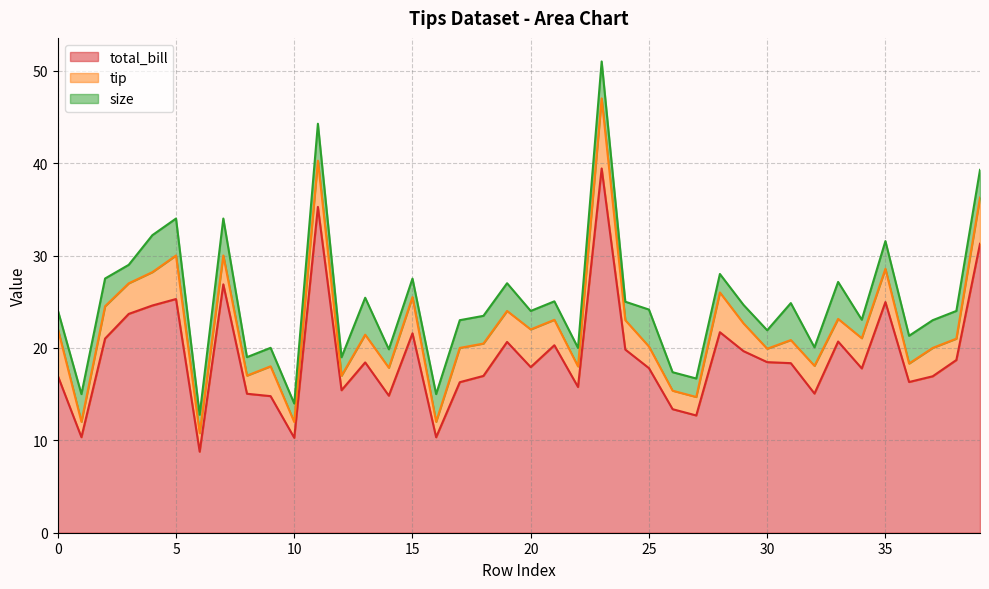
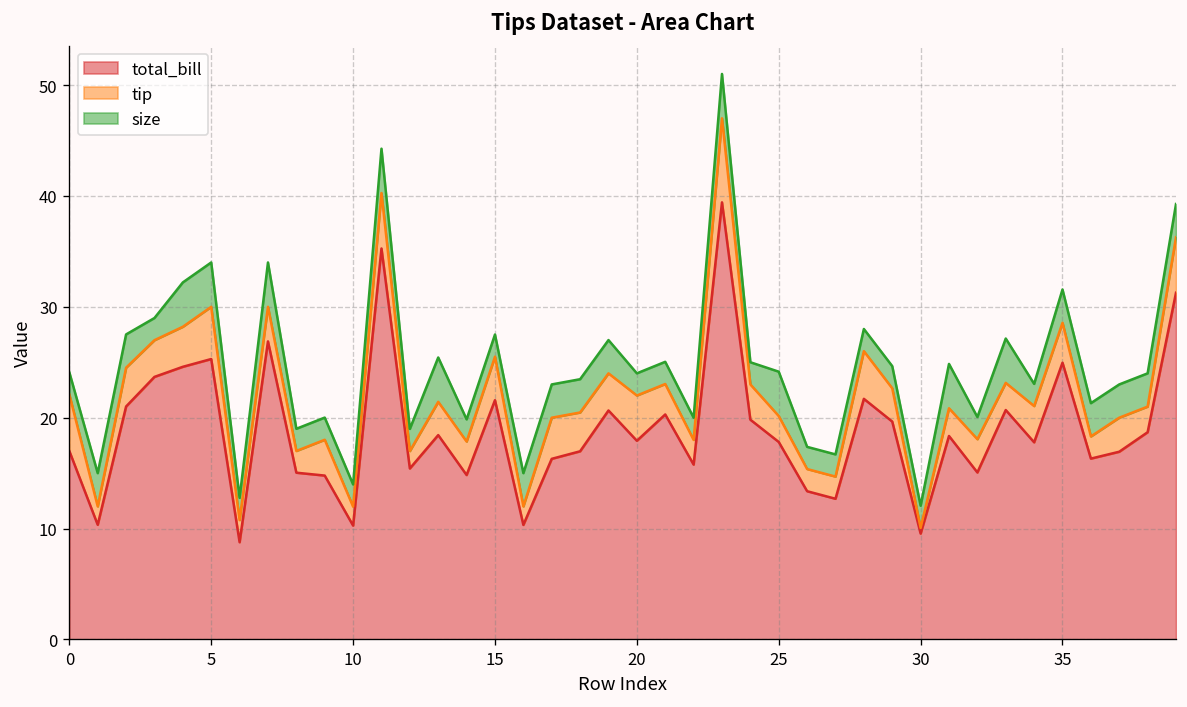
total_bill, 30: 18 -> 10
tip, 30: 1.4 -> 0.5
